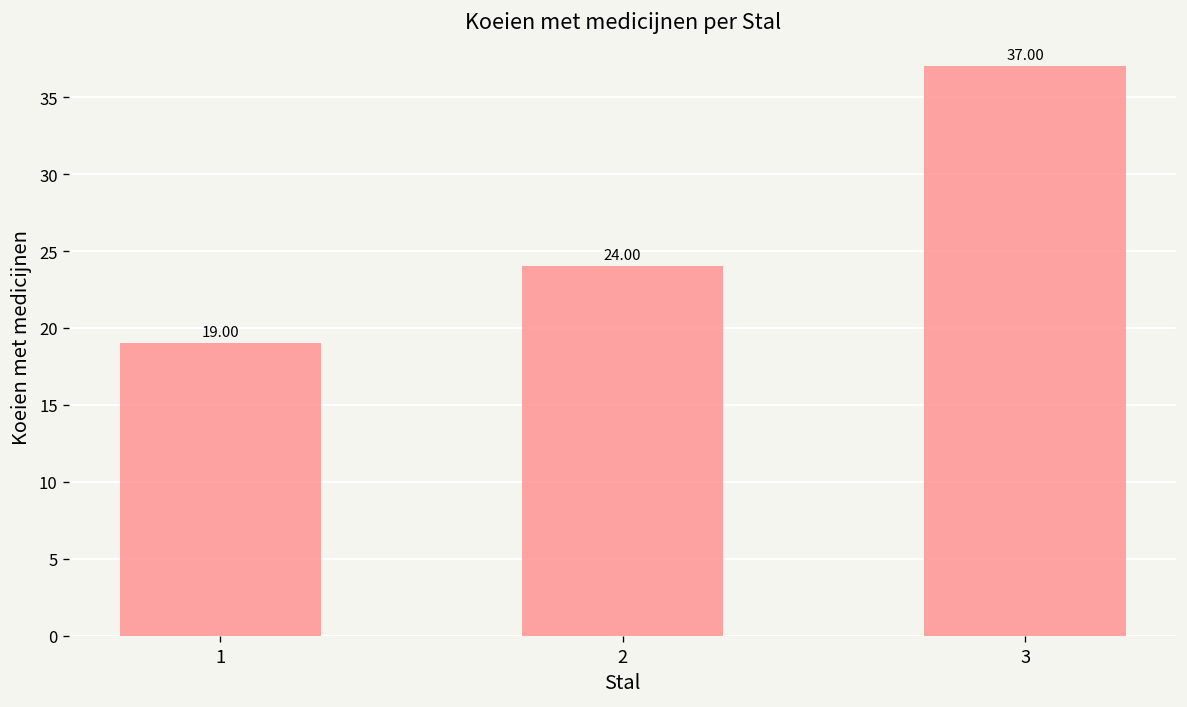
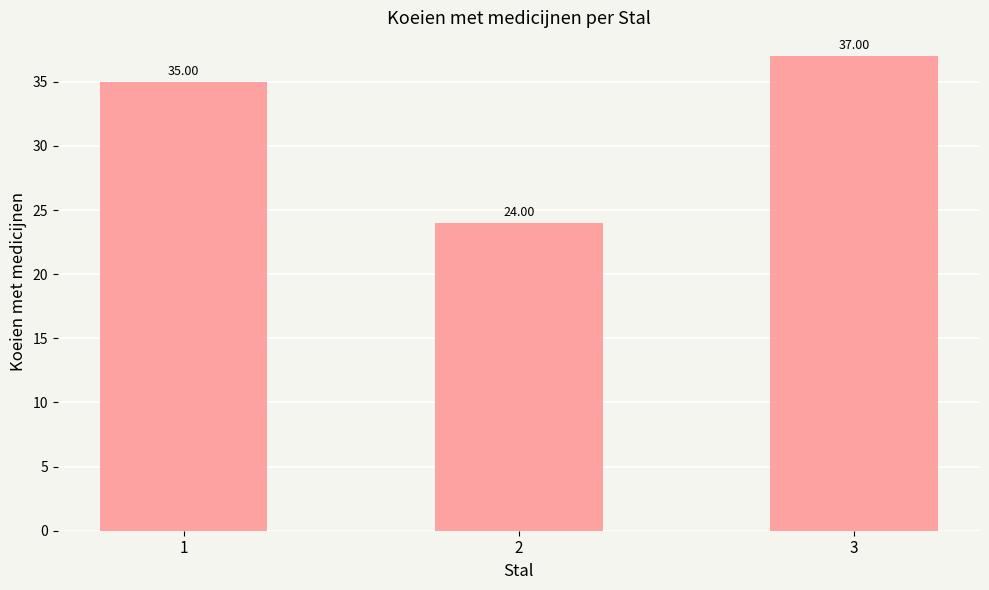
1: 19.00 -> 35.00
